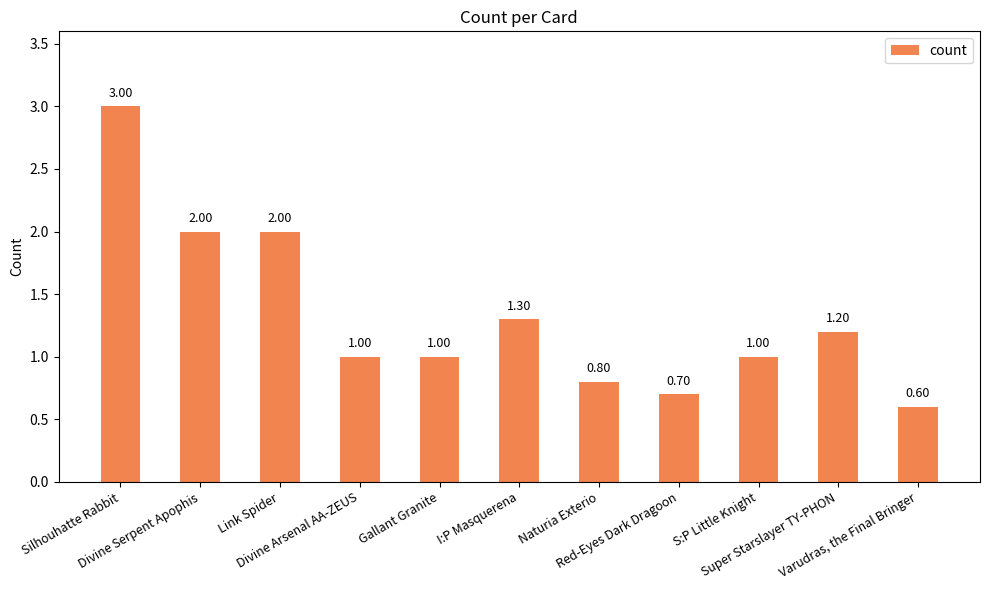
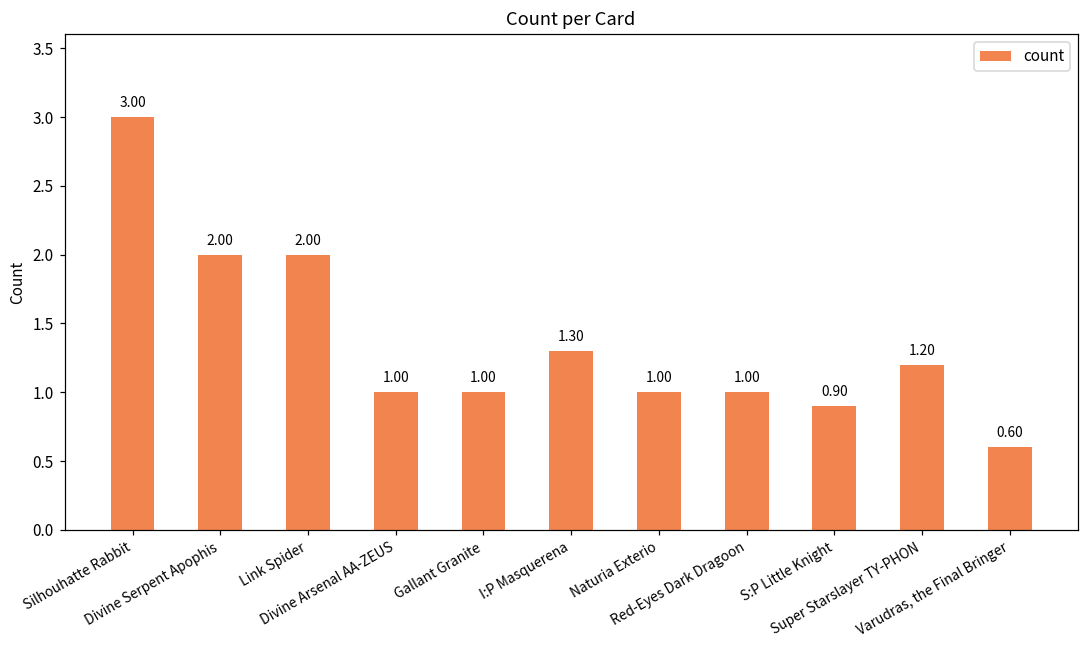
Naturia Exterio: 0.80 -> 1.00
Red-Eyes Dark Dragoon: 0.70 -> 1.00
S:P Little Knight: 1.00 -> 0.90
